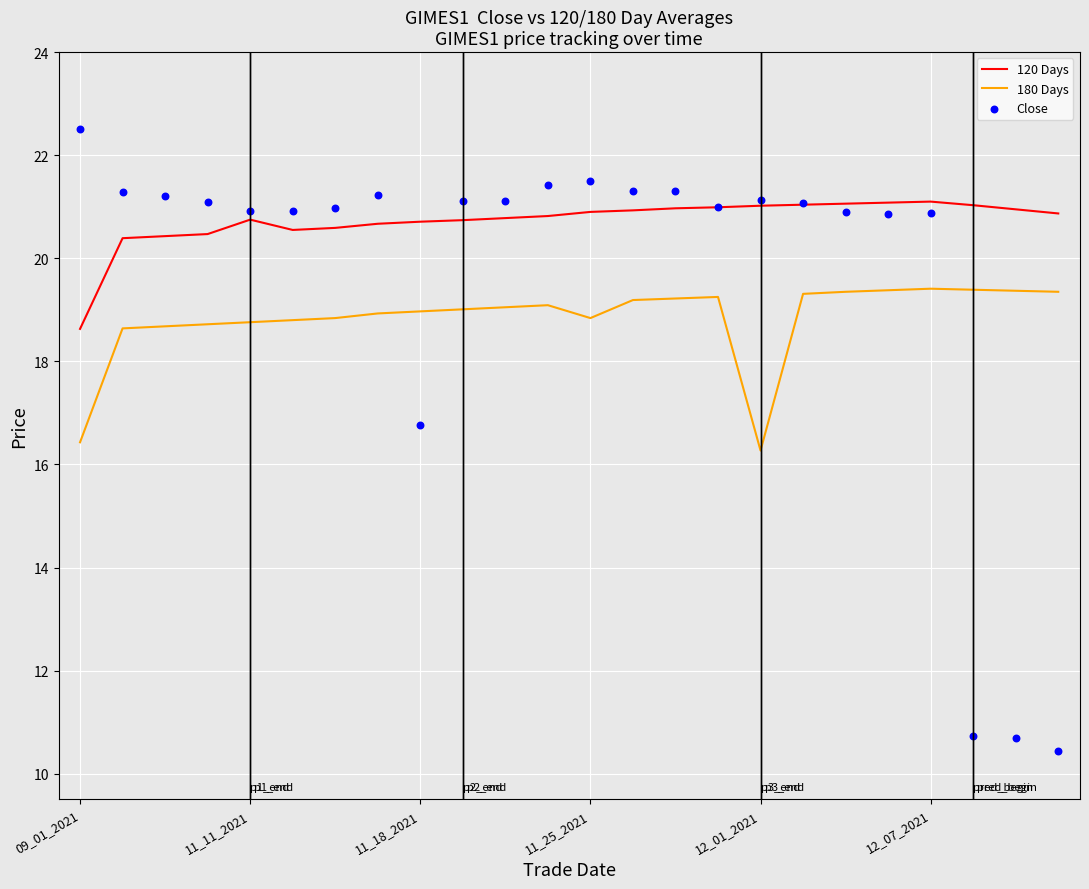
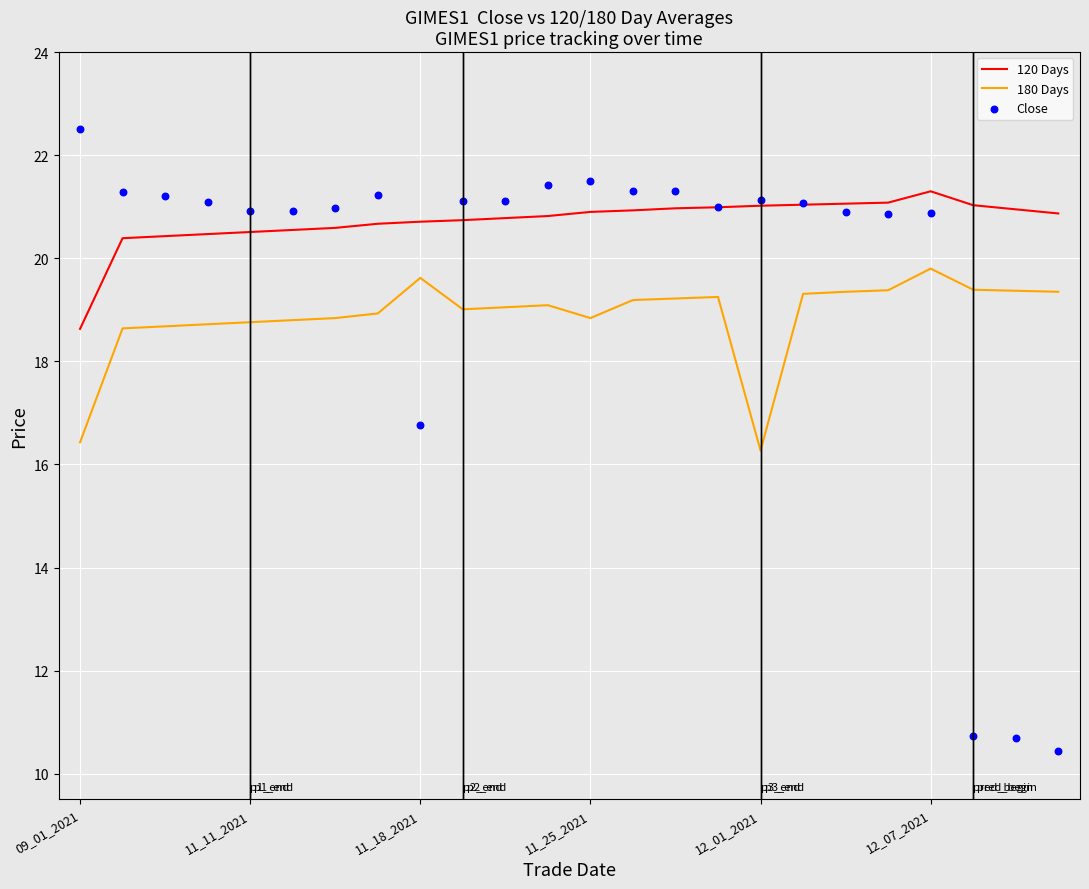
120 Days, 11_11_2021: 20.8 -> 20.5
180 Days, 11_18_2021: 19.0 -> 19.6
120 Days, 12_07_2021: 21.1 -> 21.3
180 Days, 12_07_2021: 19.4 -> 19.8
